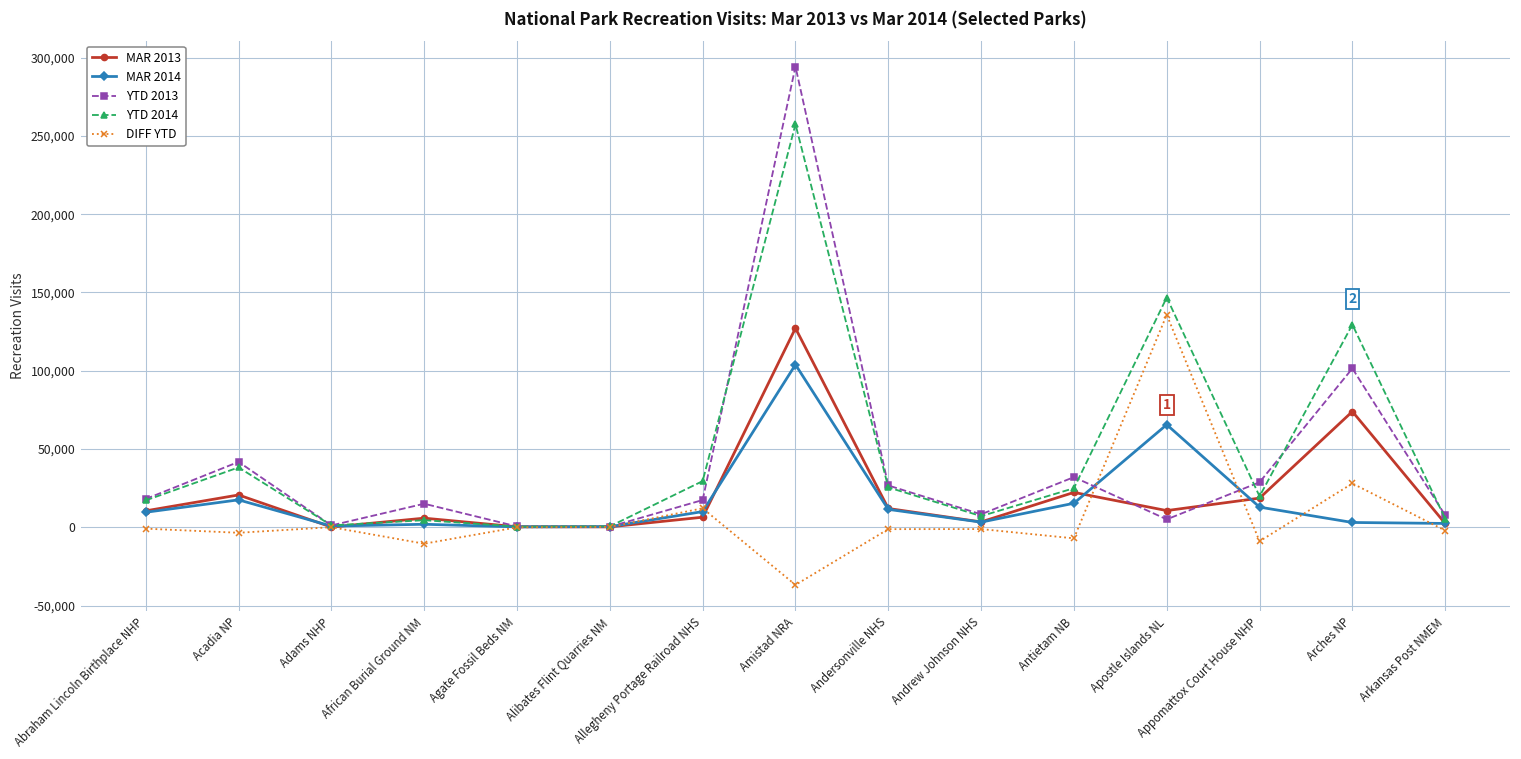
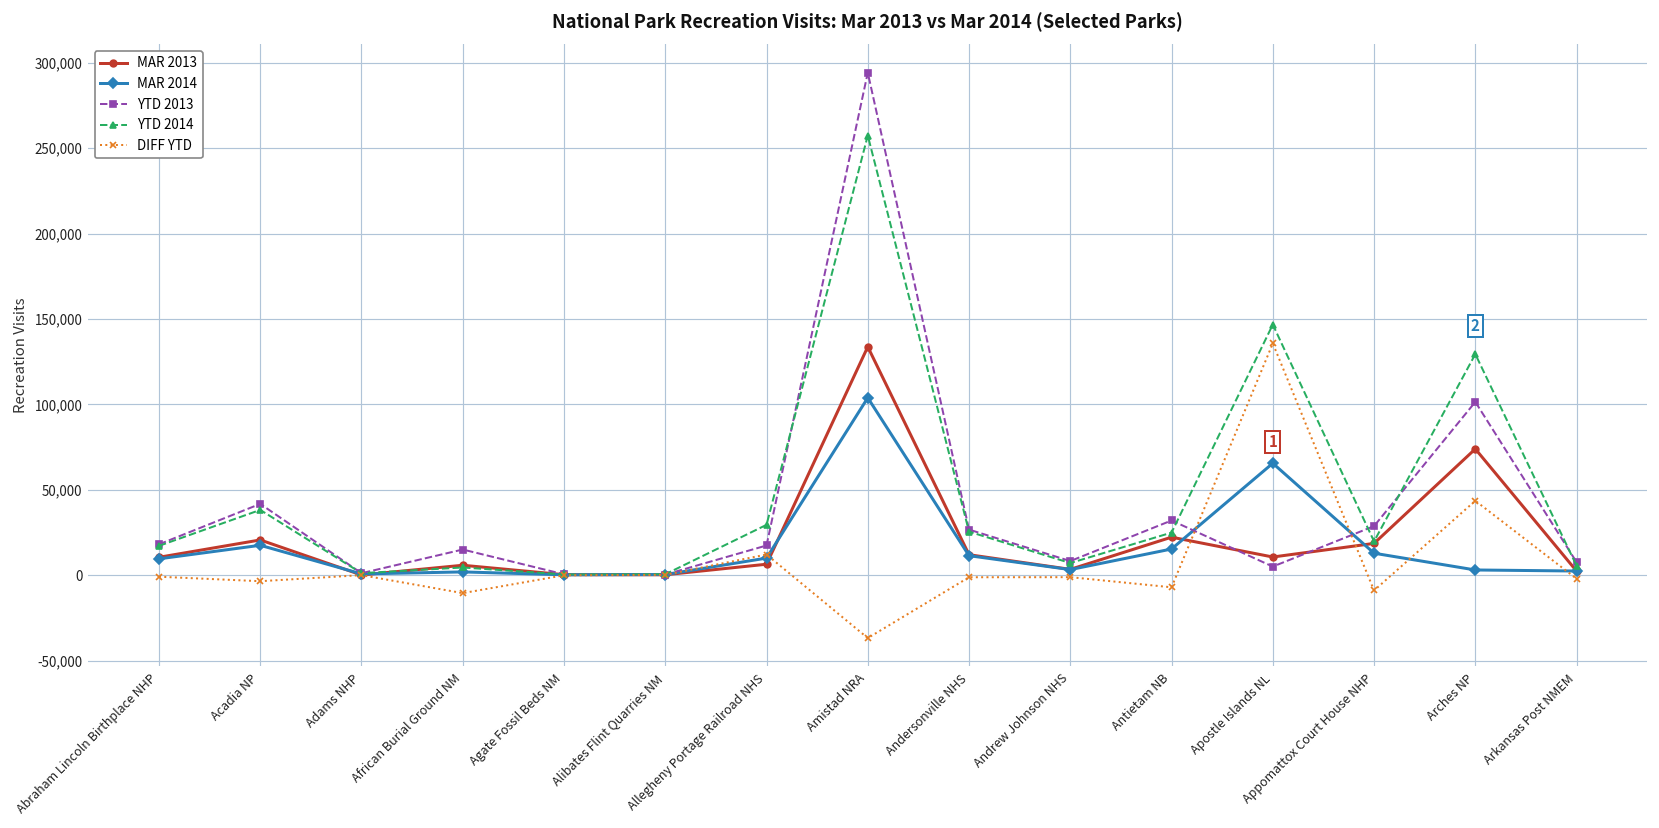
MAR 2013, Amistad NRA: 127,000 -> 134,000
DIFF YTD, Arches NP: 28,000 -> 44,000
